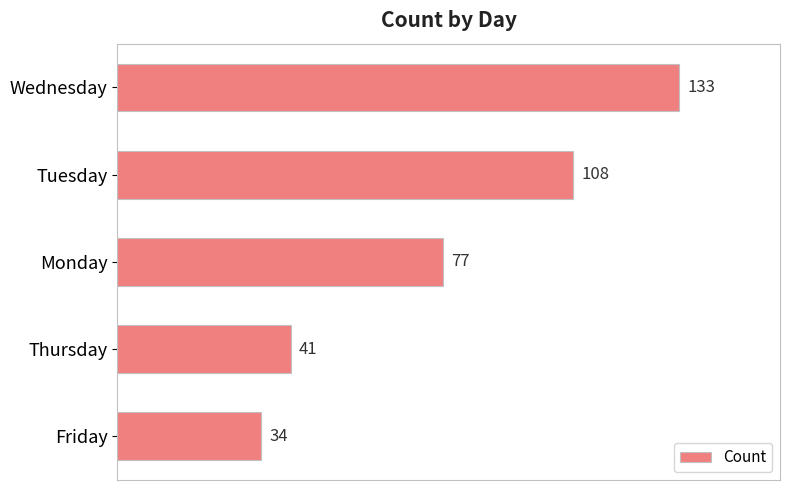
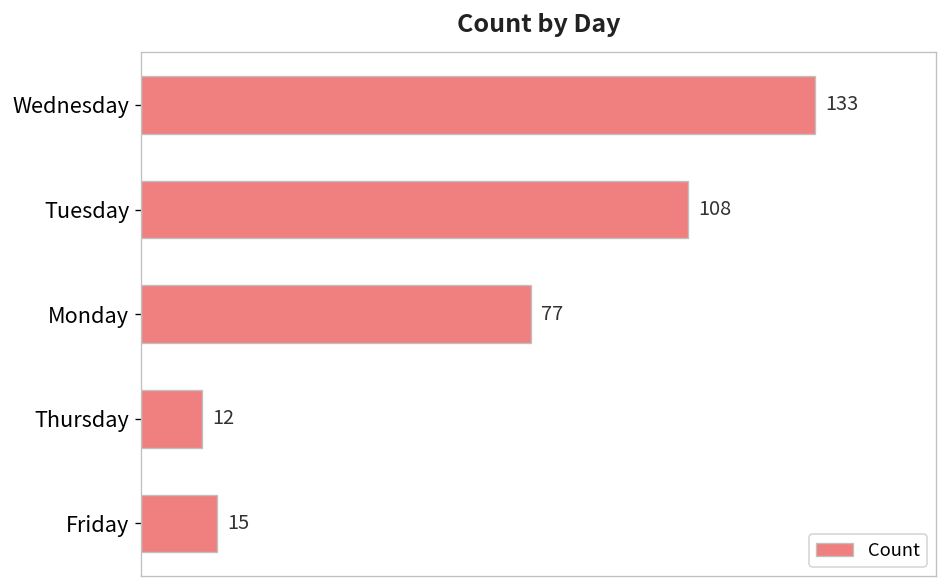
Thursday: 41 -> 12
Friday: 34 -> 15
